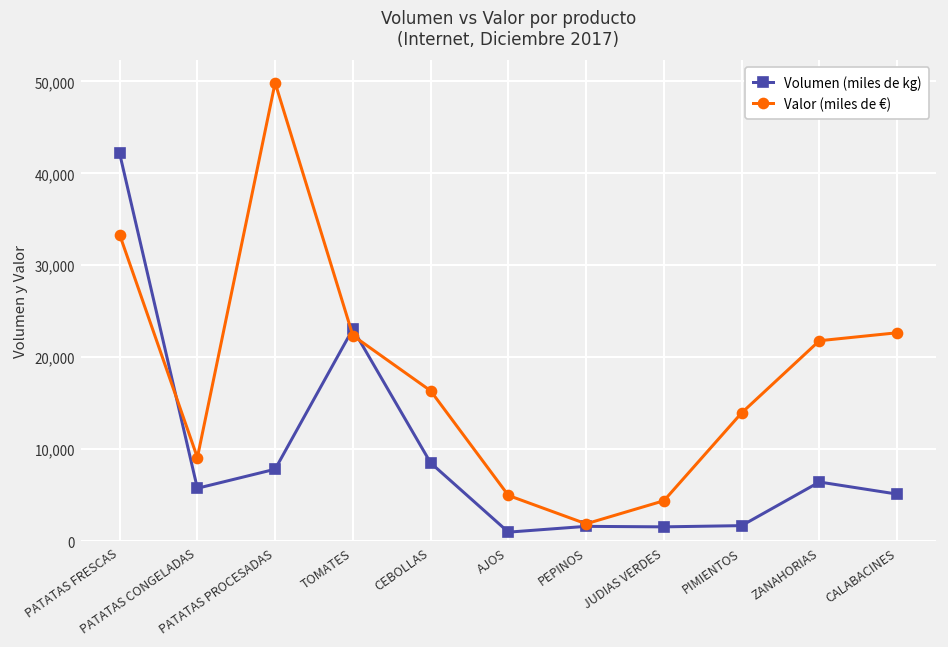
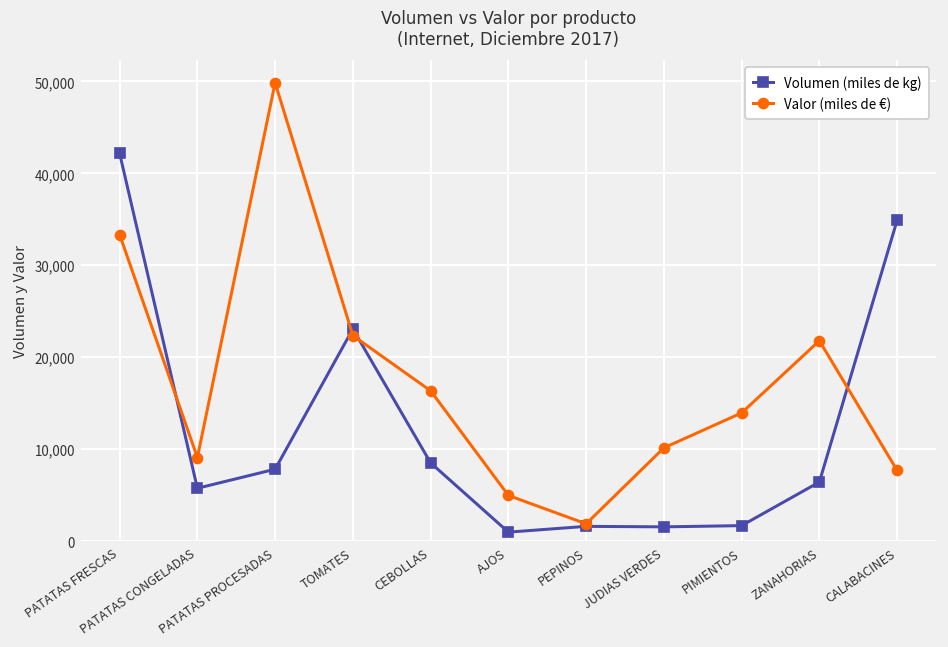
Valor (miles de €), JUDIAS VERDES: 4,000 -> 10,000
Volumen (miles de kg), CALABACINES: 5,000 -> 35,000
Valor (miles de €), CALABACINES: 23,000 -> 8,000
